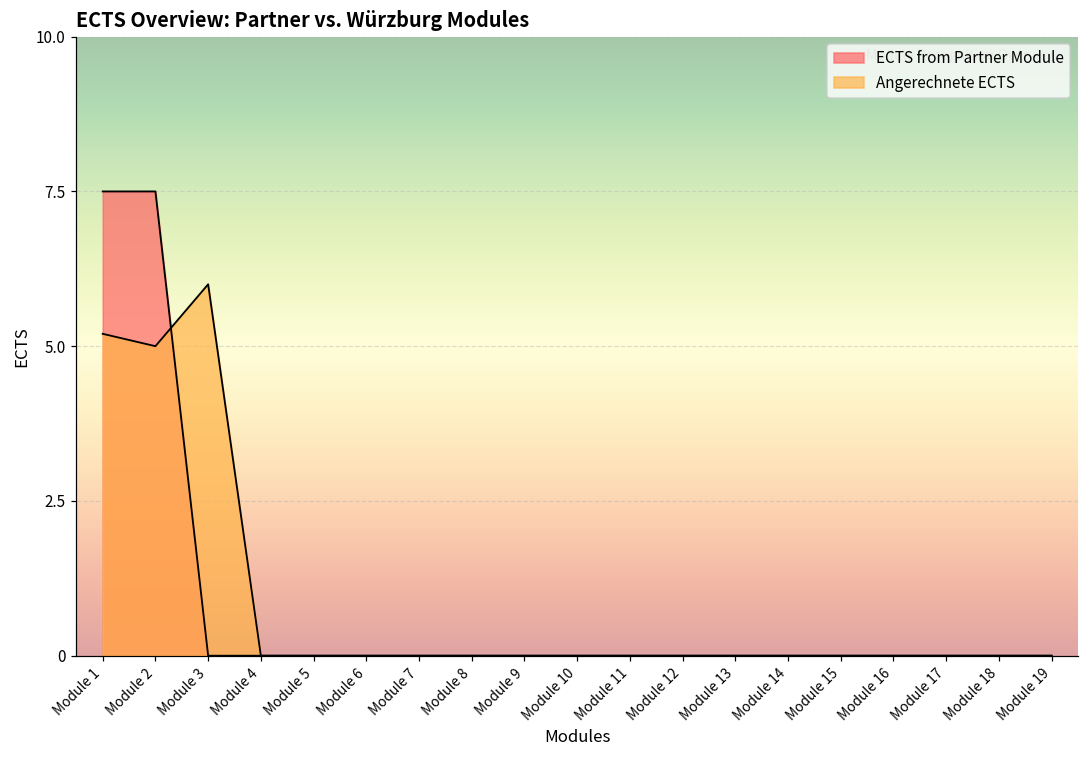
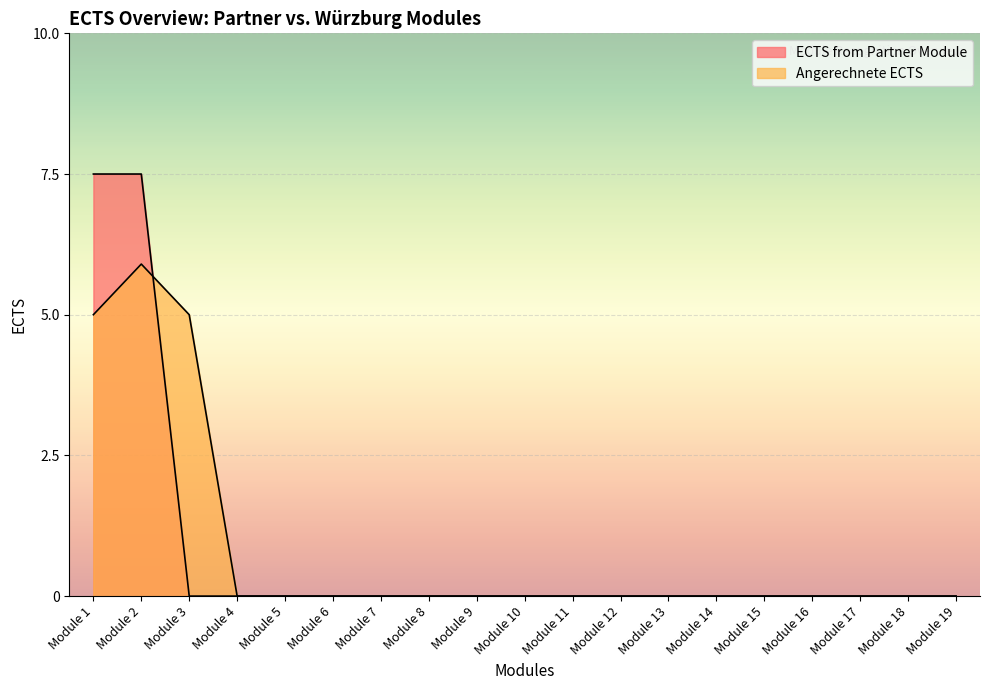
Angerechnete ECTS, Module 1: 5.2 -> 5.0
Angerechnete ECTS, Module 2: 5.0 -> 5.9
Angerechnete ECTS, Module 3: 6 -> 5
